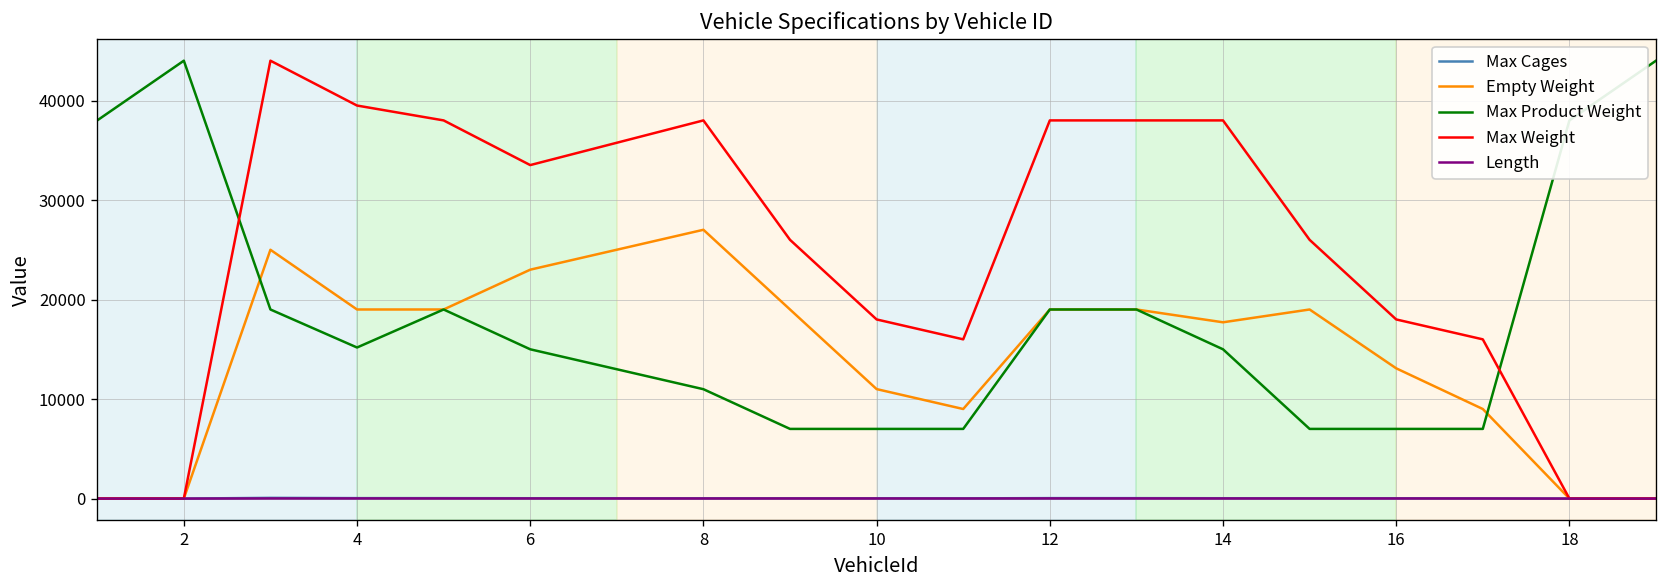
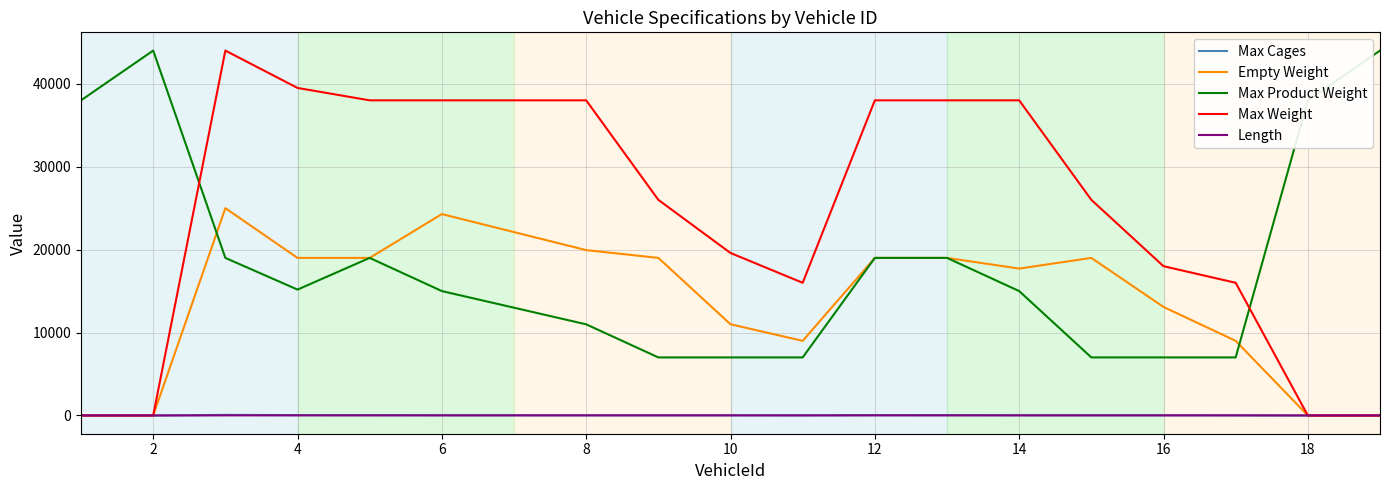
Empty Weight, 6: 23000 -> 24000
Max Weight, 6: 34000 -> 38000
Empty Weight, 8: 27000 -> 20000
Max Weight, 10: 18000 -> 20000
